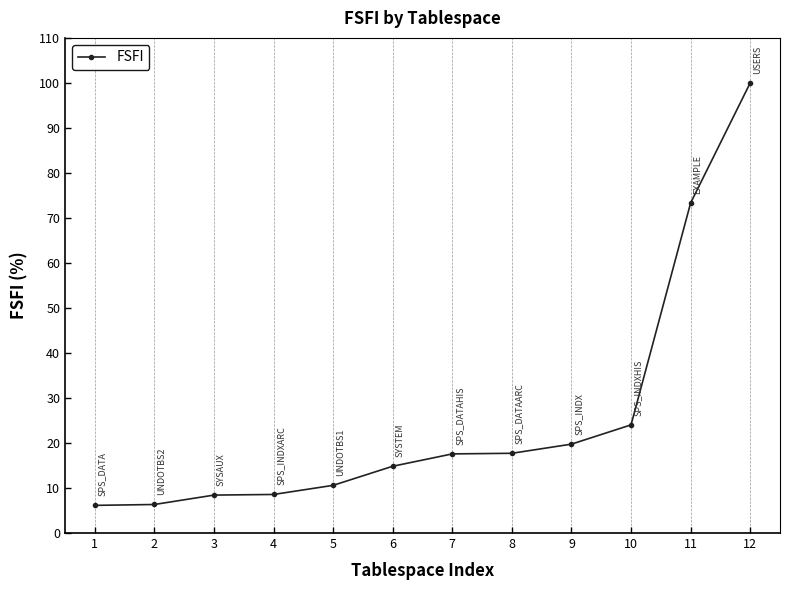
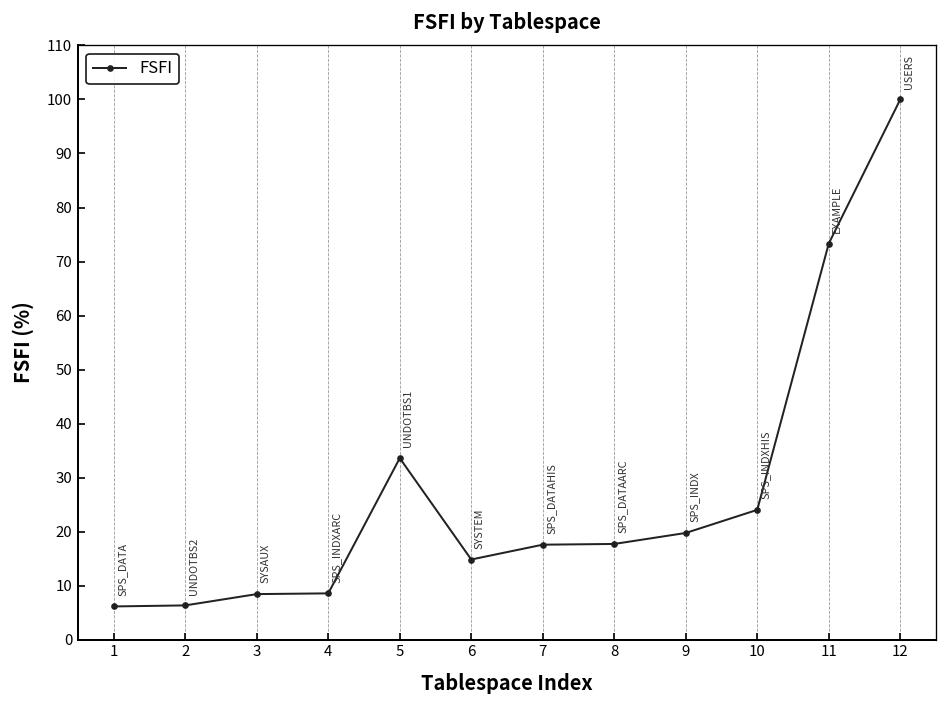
5: 11 -> 34
